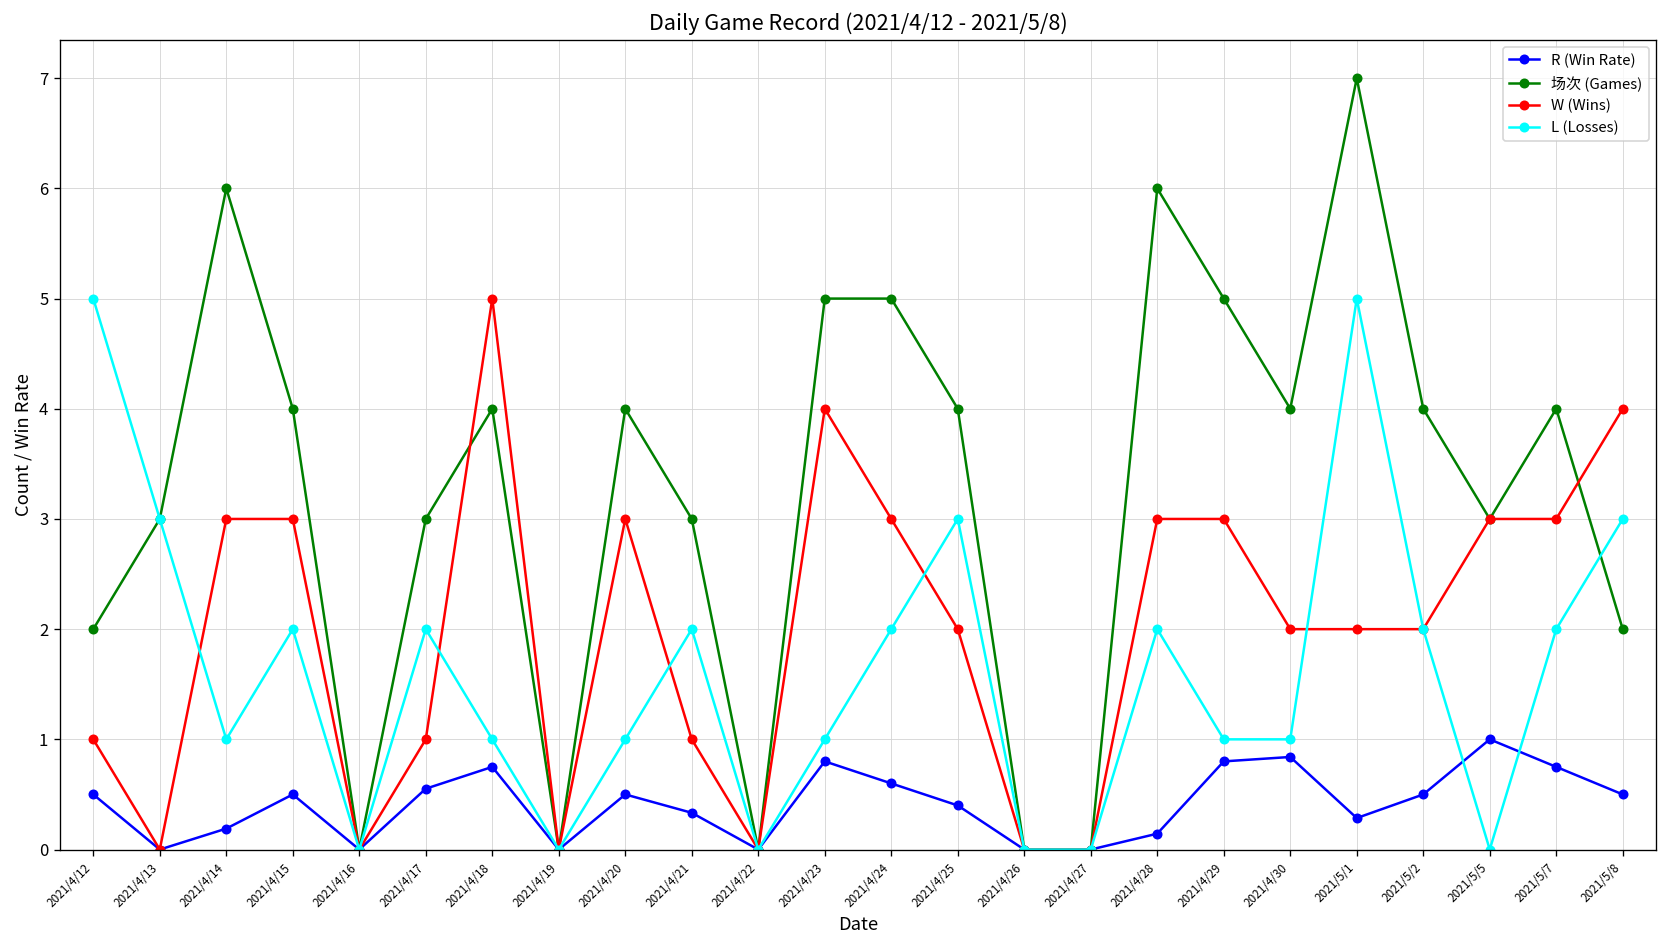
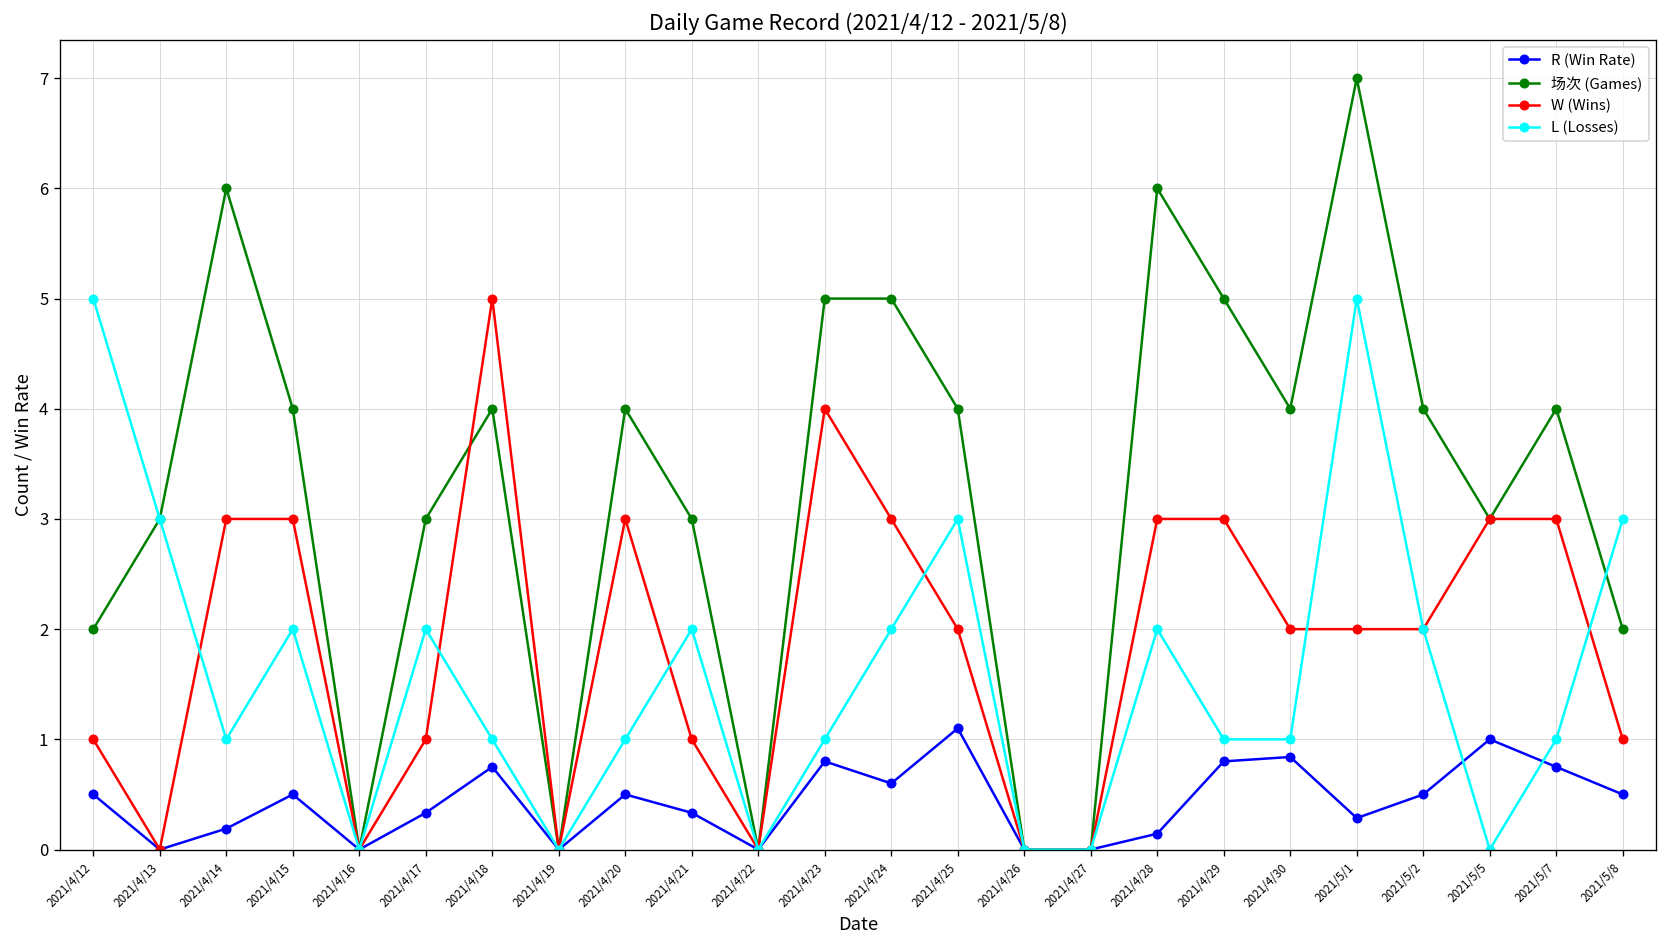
R (Win Rate), 2021/4/17: 0.6 -> 0.3
R (Win Rate), 2021/4/25: 0.4 -> 1.1
L (Losses), 2021/5/7: 2 -> 1
W (Wins), 2021/5/8: 4 -> 1
